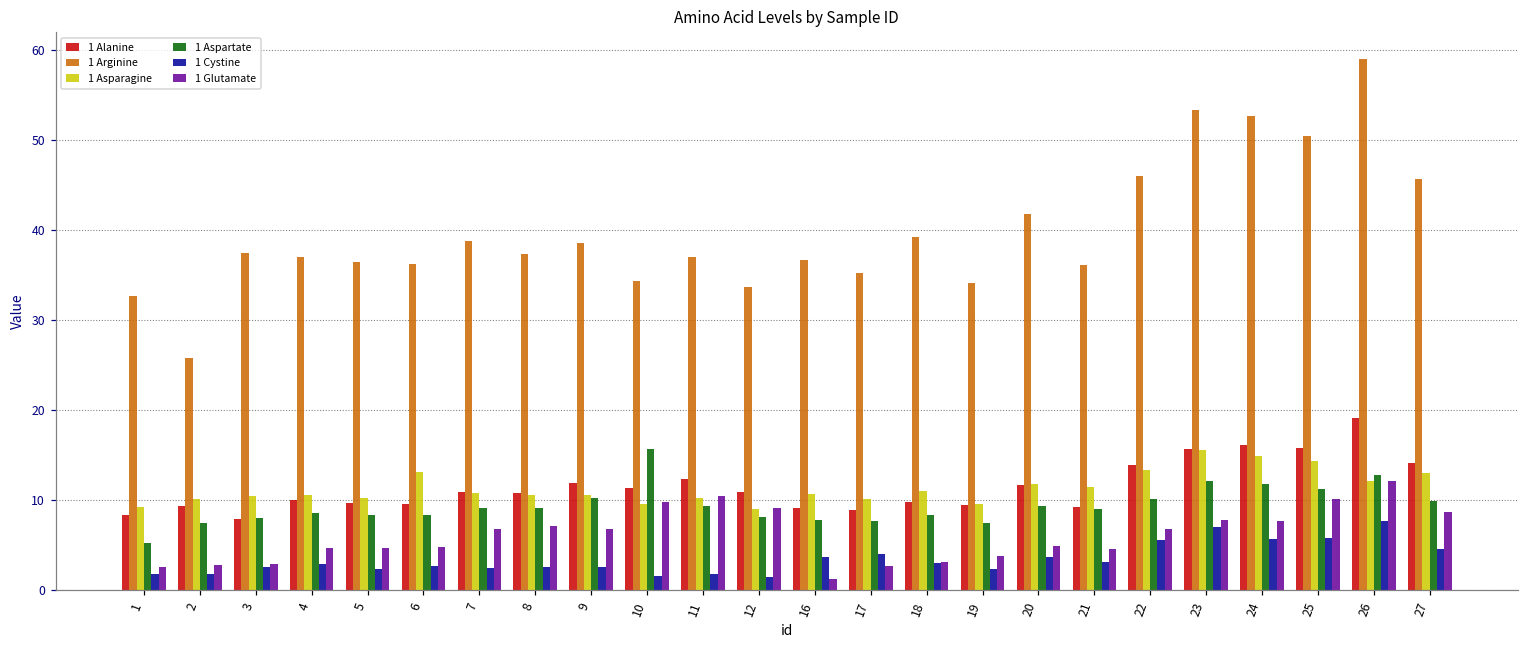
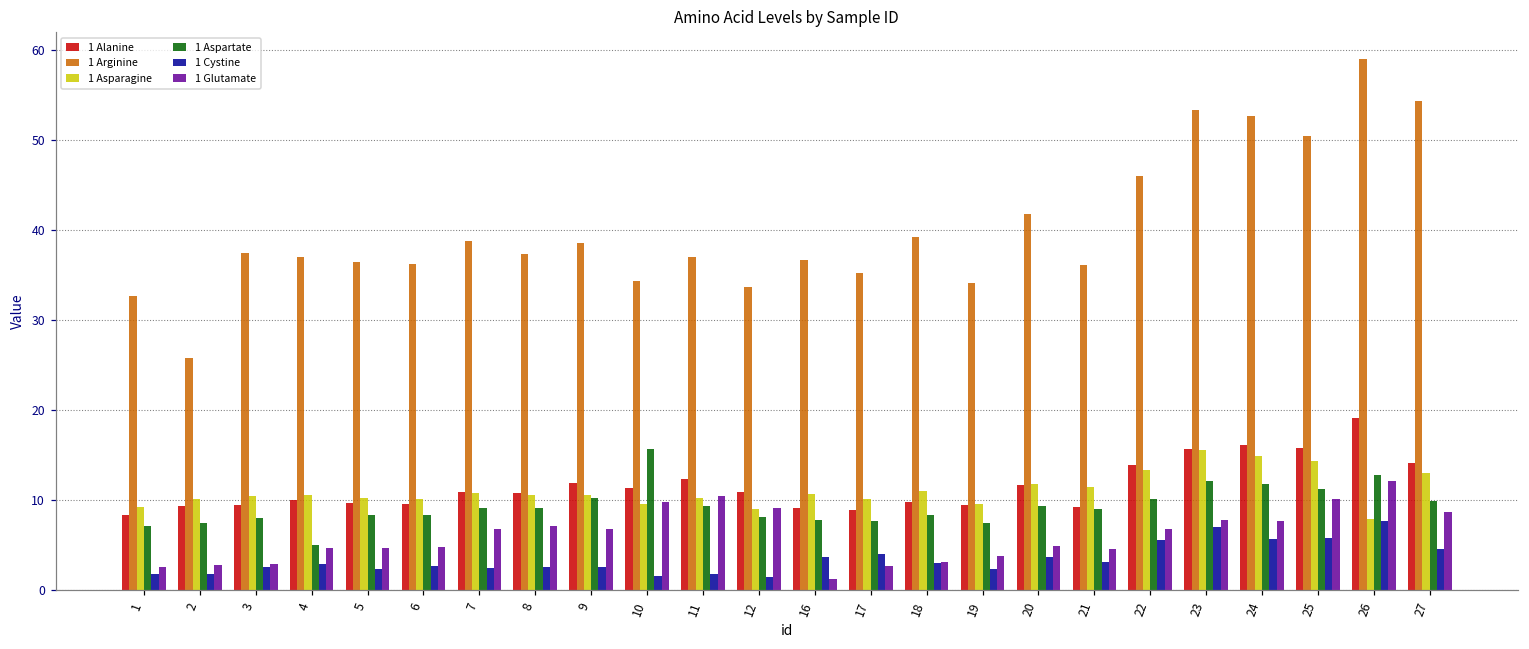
1 Aspartate, 1: 5 -> 7
1 Alanine, 3: 8 -> 10
1 Aspartate, 4: 9 -> 5
1 Asparagine, 6: 13 -> 10
1 Asparagine, 26: 12 -> 8
1 Arginine, 27: 46 -> 54
